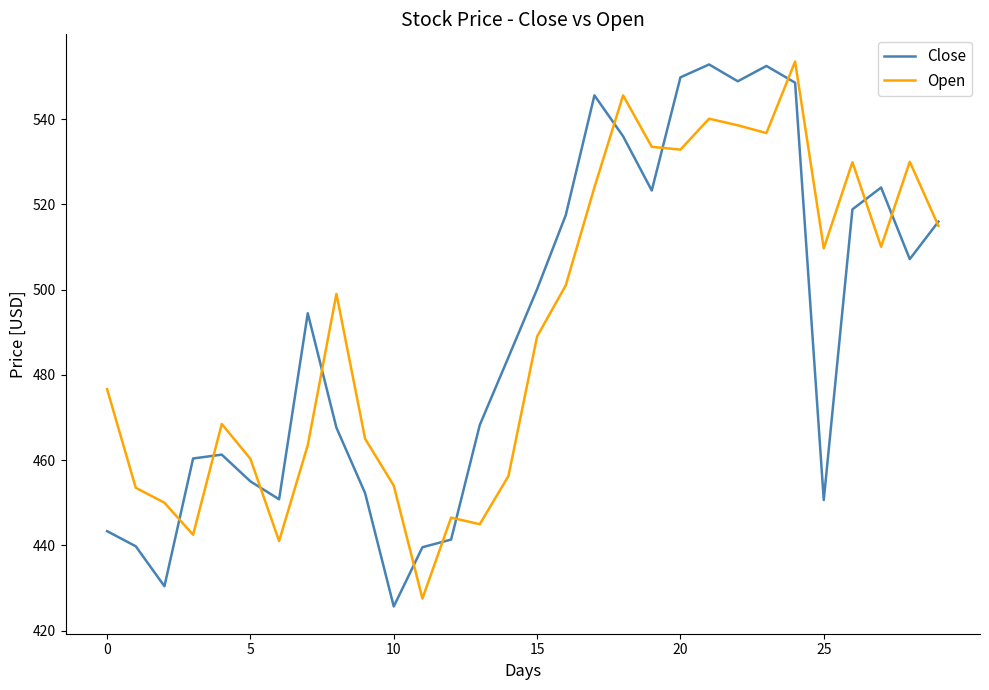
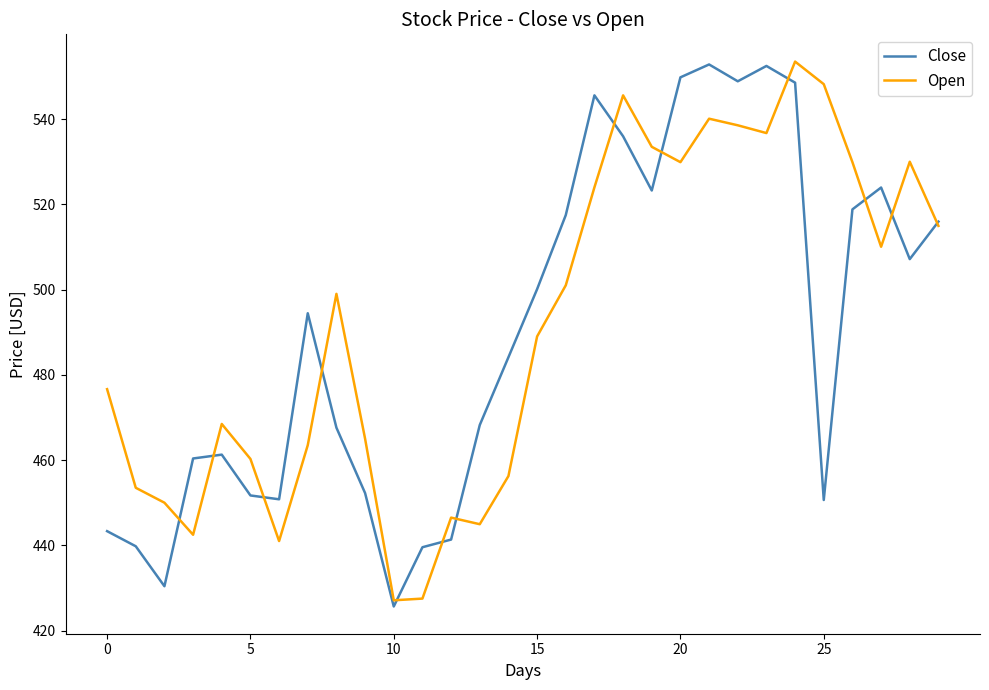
Close, 5: 455 -> 452
Open, 10: 454 -> 427
Open, 20: 533 -> 530
Open, 25: 510 -> 548
